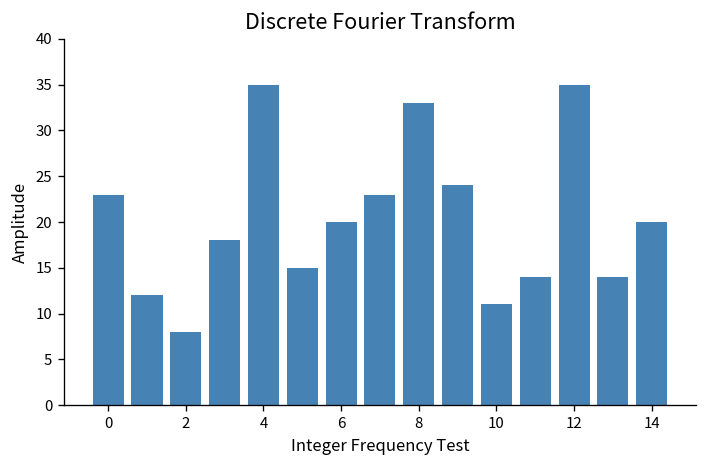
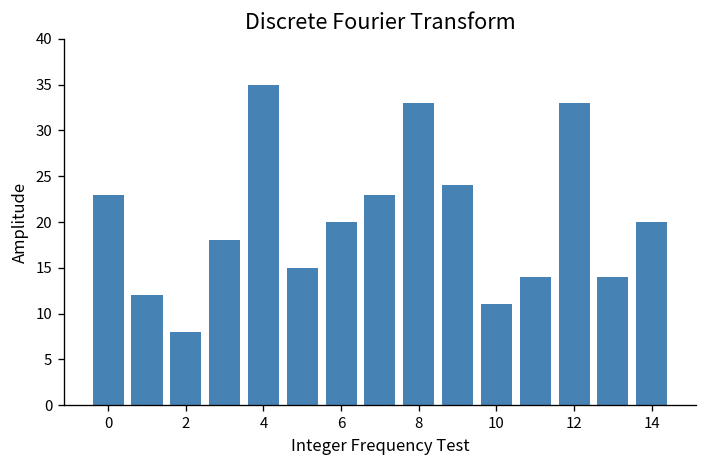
12: 35 -> 33
